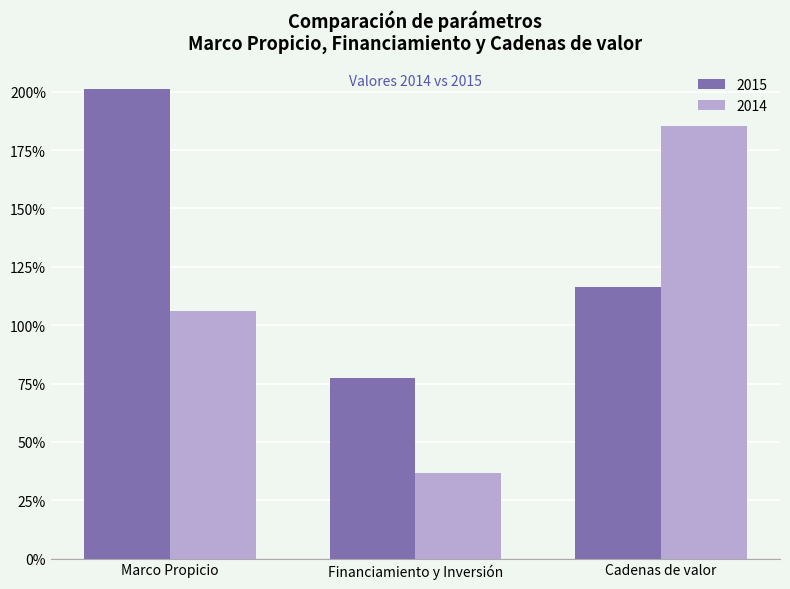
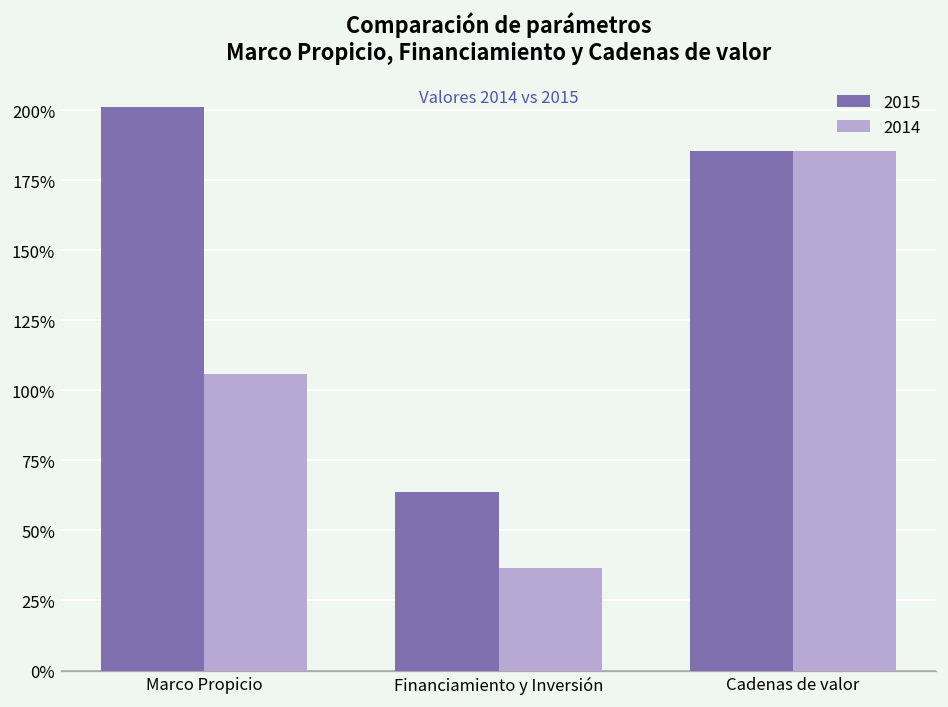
2015, Financiamiento y Inversión: 77% -> 64%
2015, Cadenas de valor: 116% -> 186%
